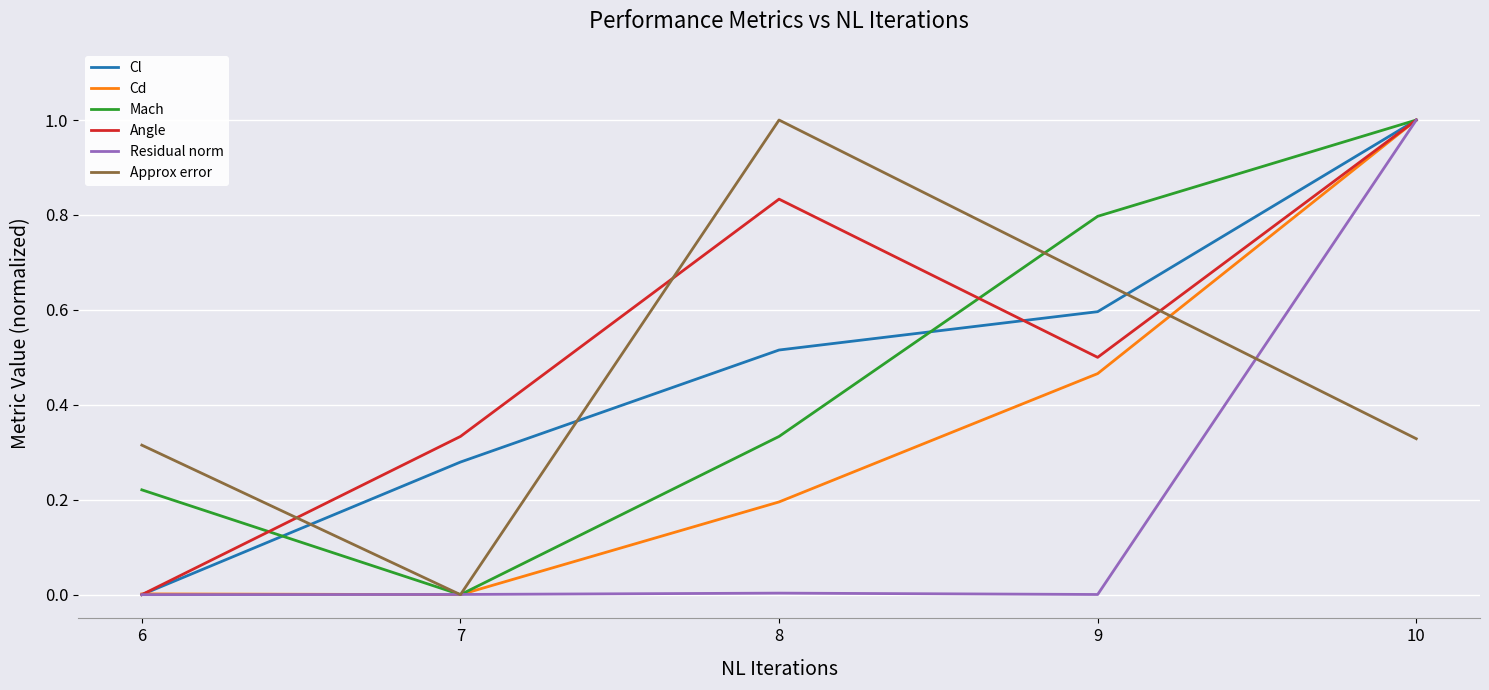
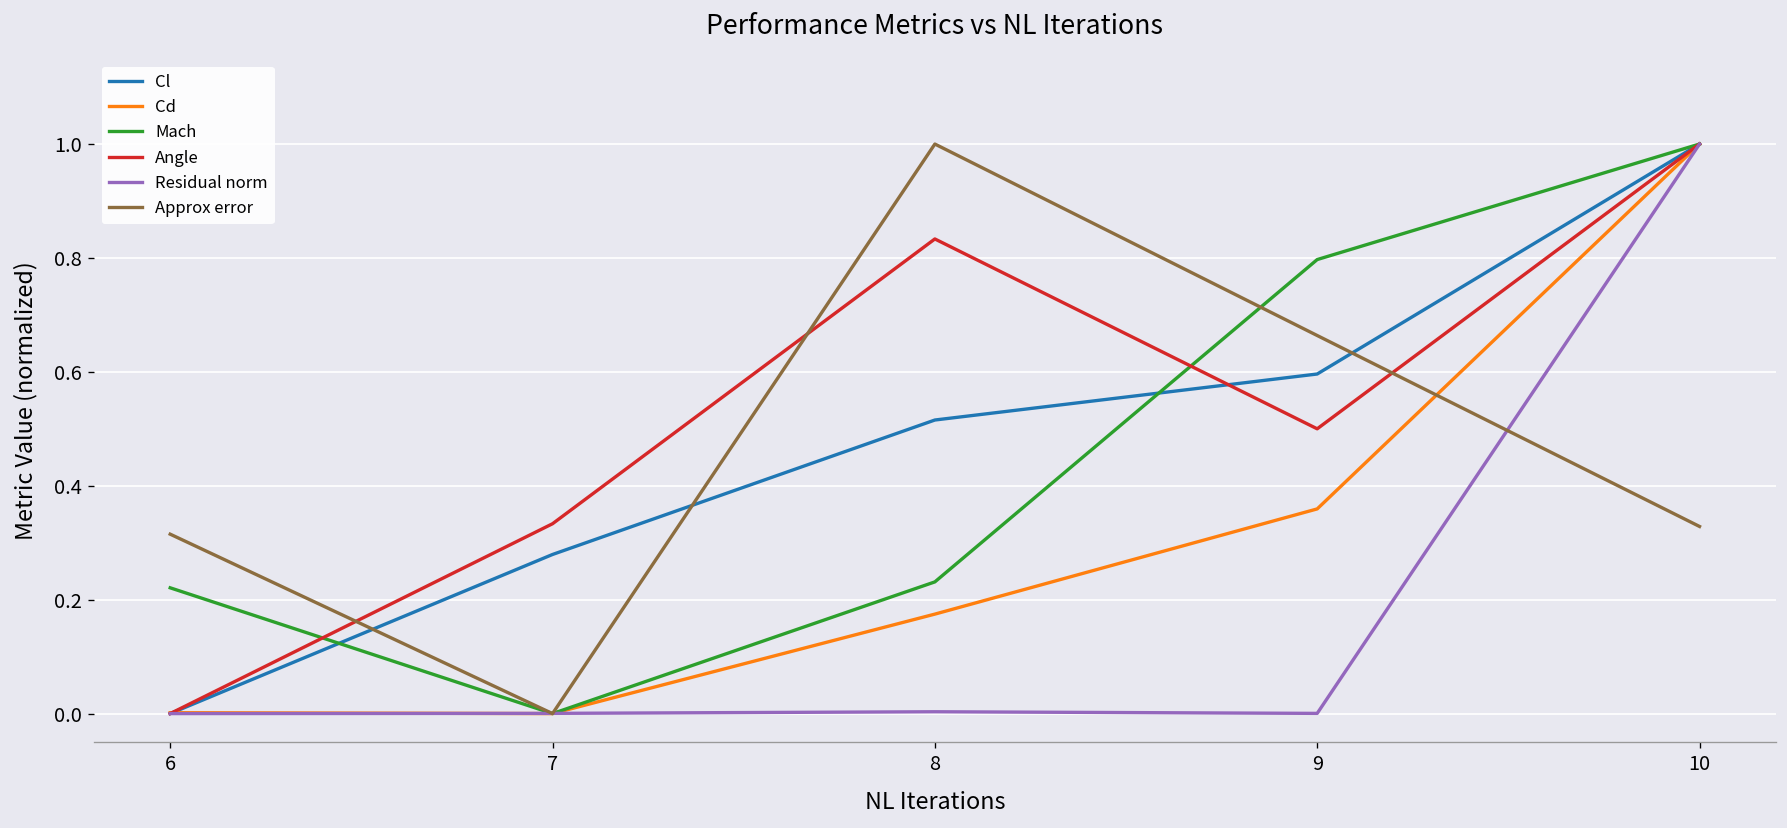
Cd, 8: 0.20 -> 0.17
Mach, 8: 0.33 -> 0.23
Cd, 9: 0.47 -> 0.36
